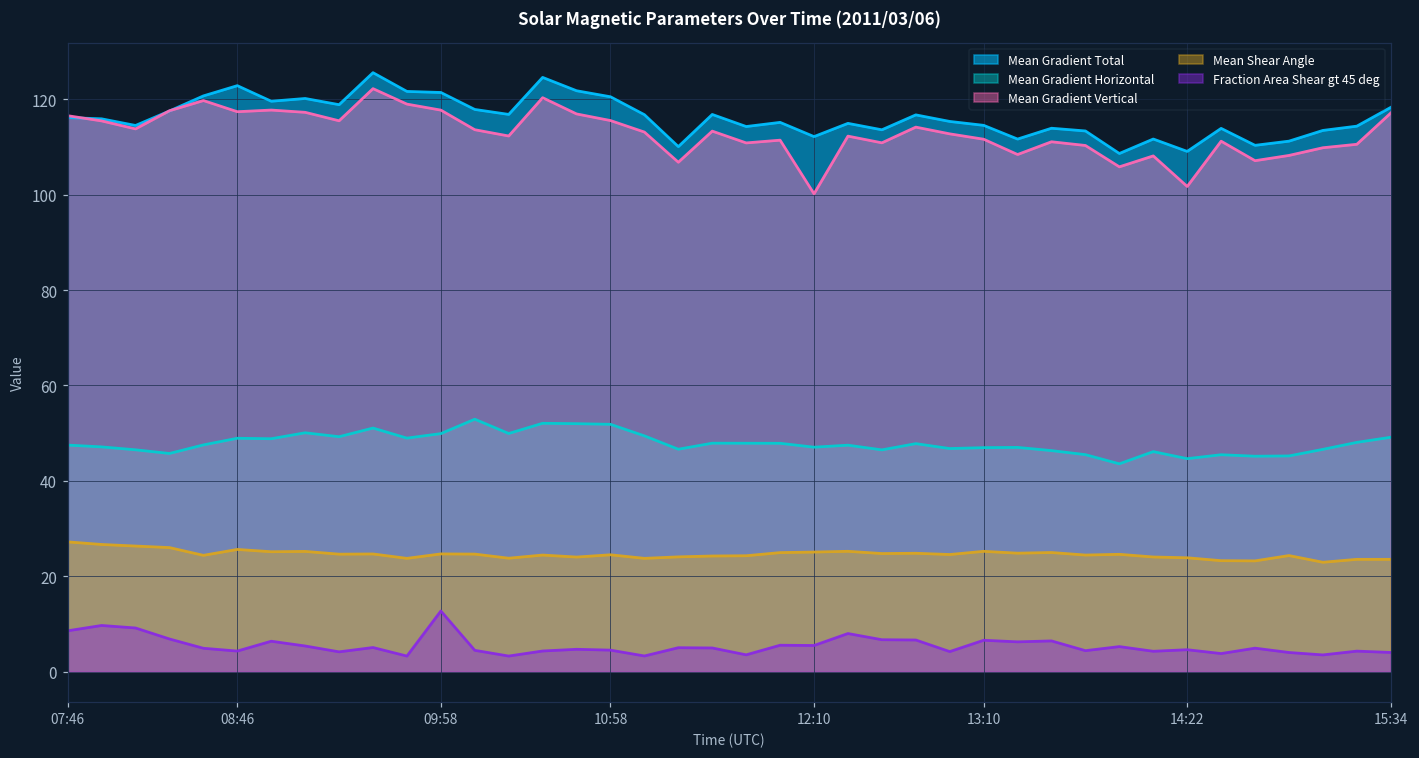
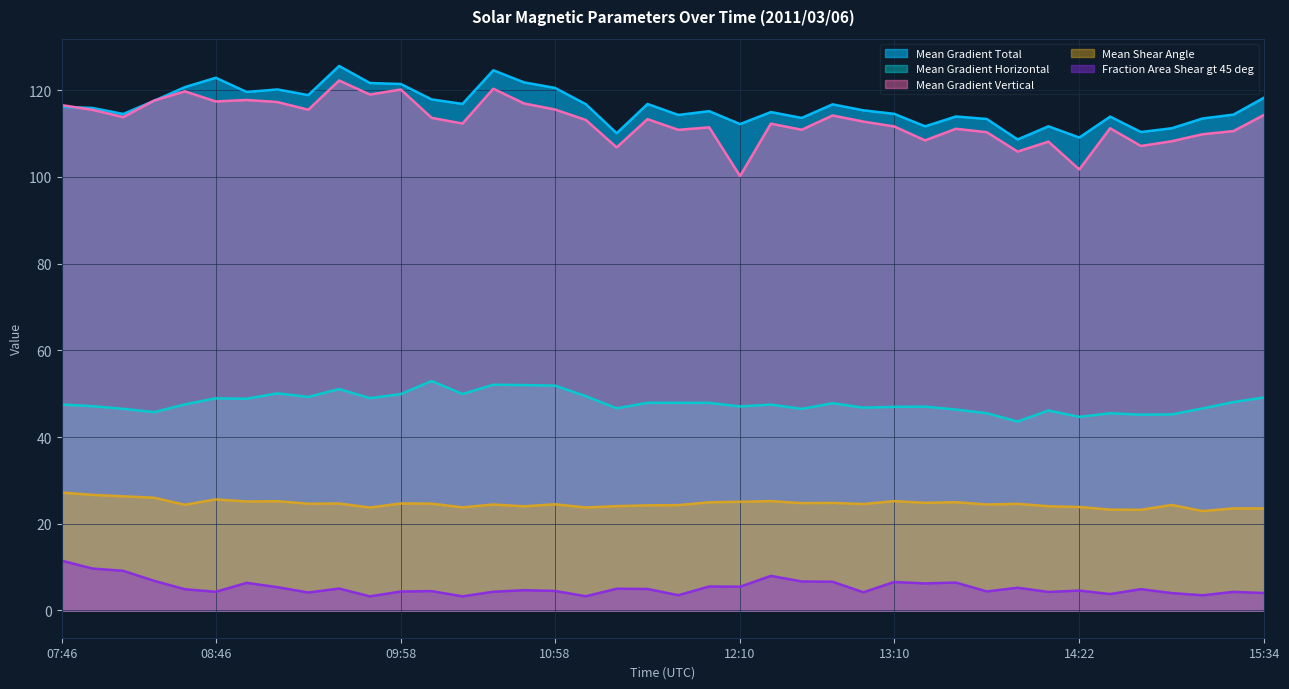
Fraction Area Shear gt 45 deg, 07:46: 9 -> 12
Mean Gradient Vertical, 09:58: 118 -> 120
Fraction Area Shear gt 45 deg, 09:58: 13 -> 4
Mean Gradient Vertical, 15:34: 117 -> 114
